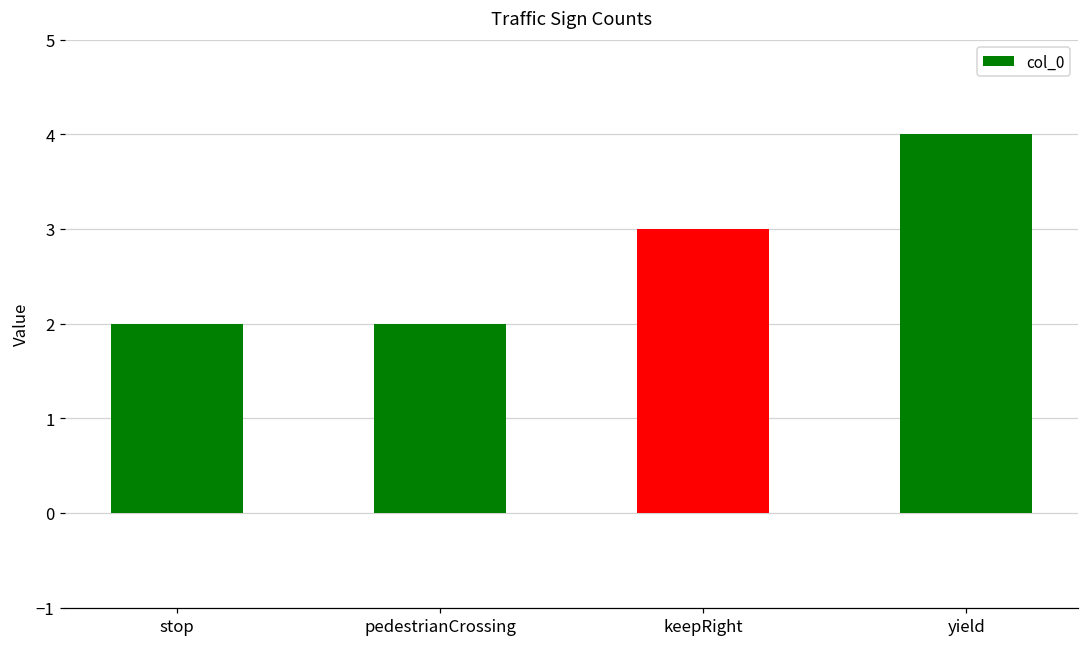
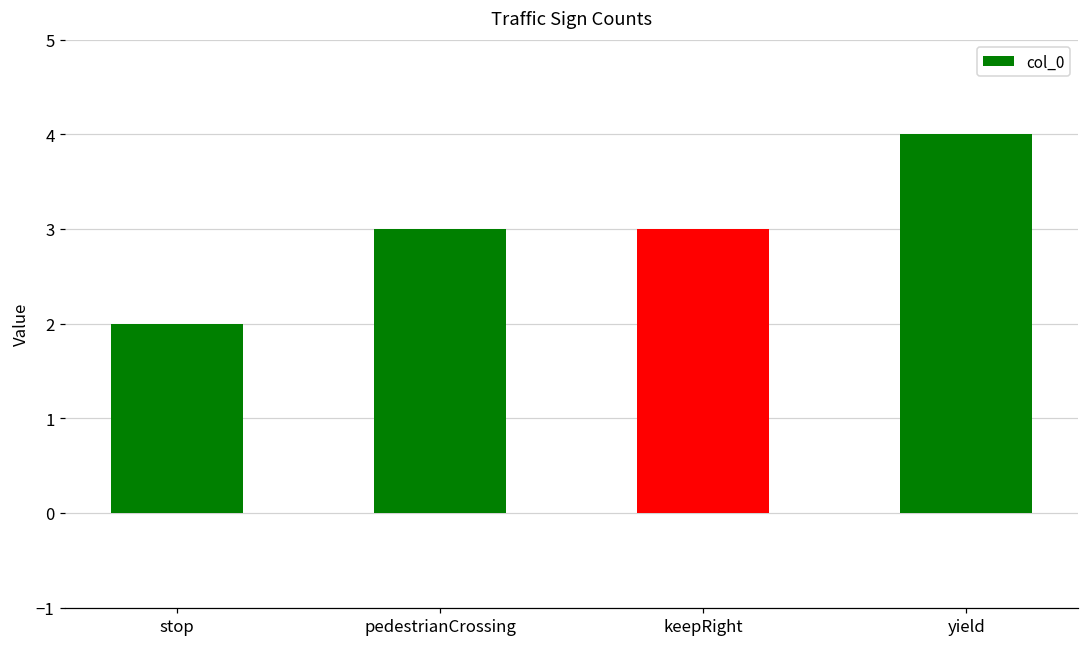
pedestrianCrossing: 2 -> 3
